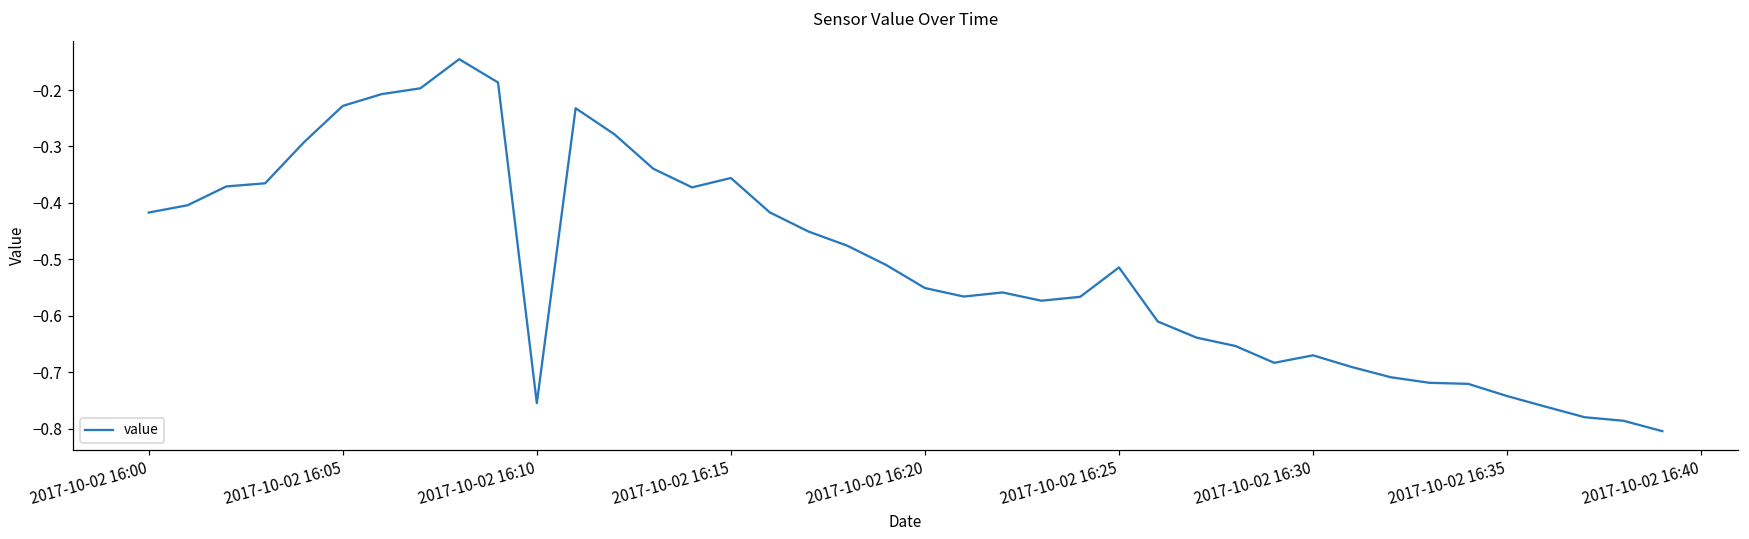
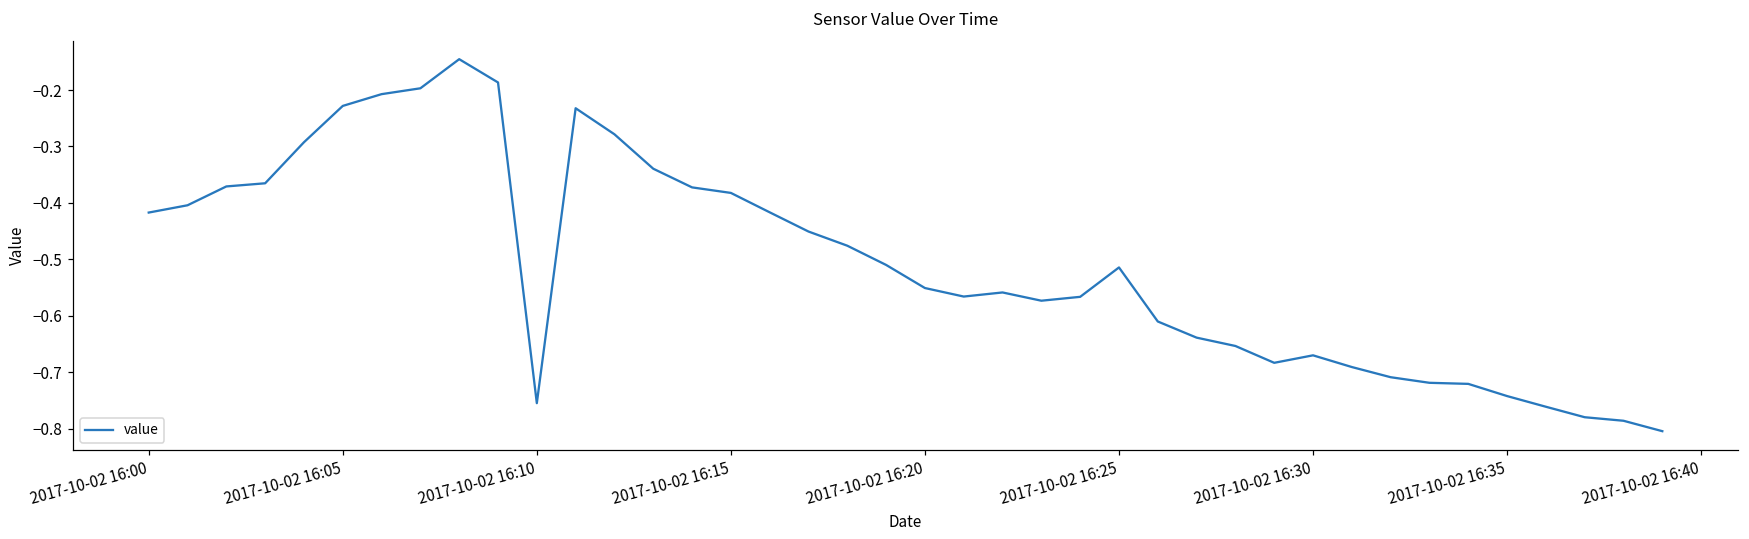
2017-10-02 16:15: -0.36 -> -0.38
